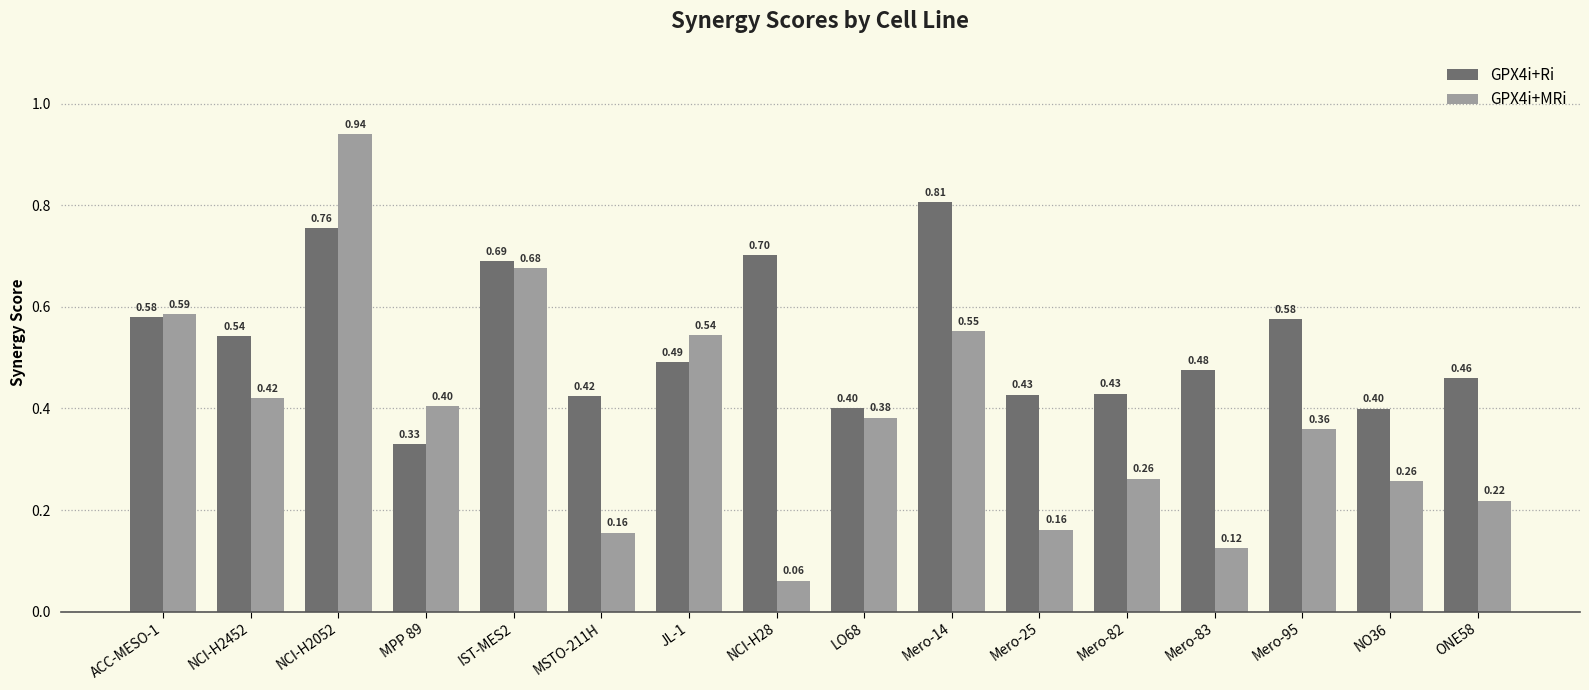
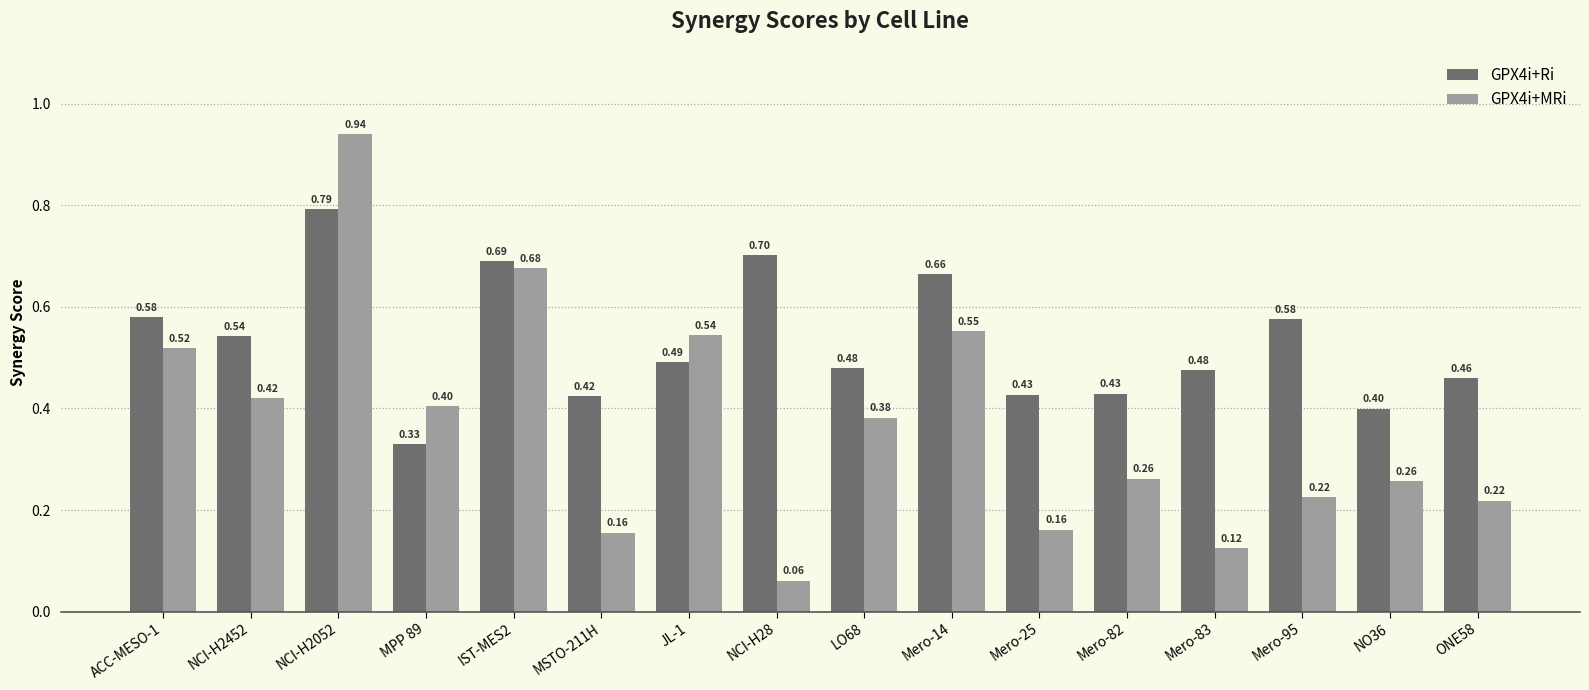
GPX4i+MRi, ACC-MESO-1: 0.59 -> 0.52
GPX4i+Ri, NCI-H2052: 0.76 -> 0.79
GPX4i+Ri, LO68: 0.40 -> 0.48
GPX4i+Ri, Mero-14: 0.81 -> 0.66
GPX4i+MRi, Mero-95: 0.36 -> 0.22
